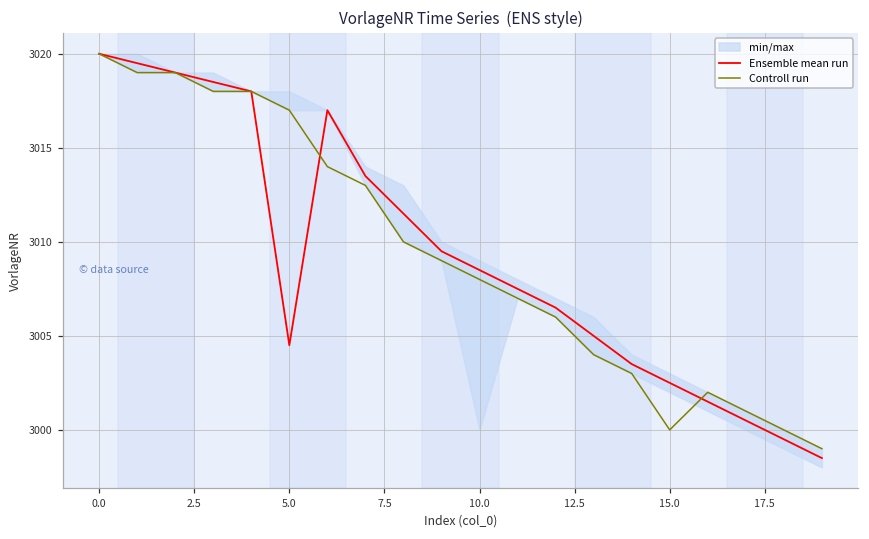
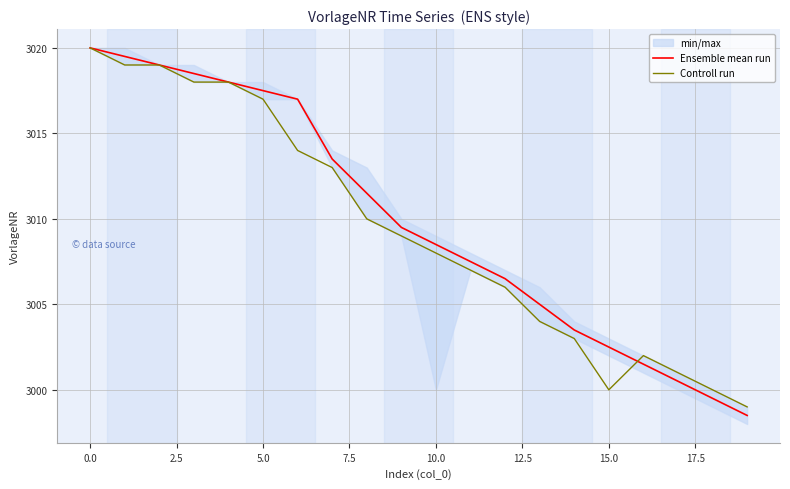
Ensemble mean run, 5.0: 3004.5 -> 3017.5
